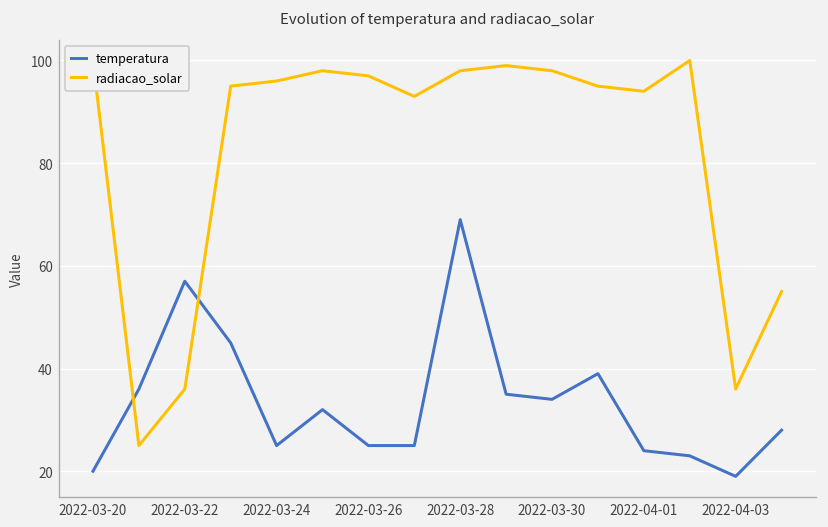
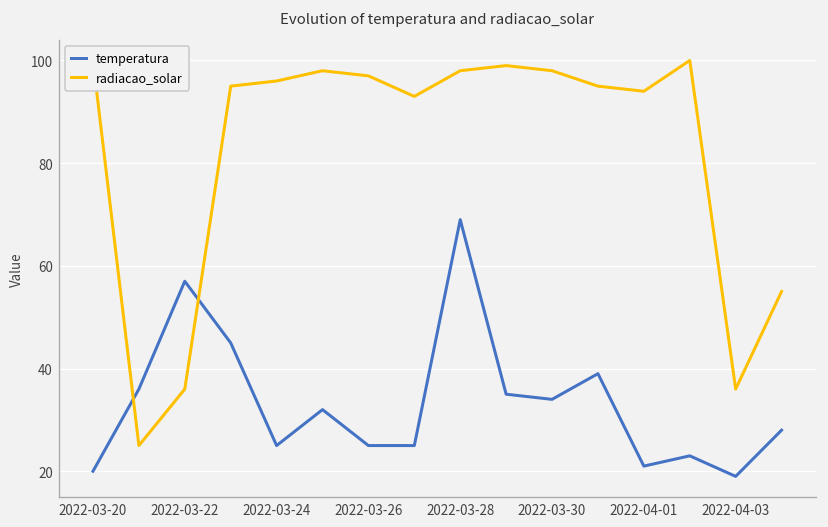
temperatura, 2022-04-01: 24 -> 21
